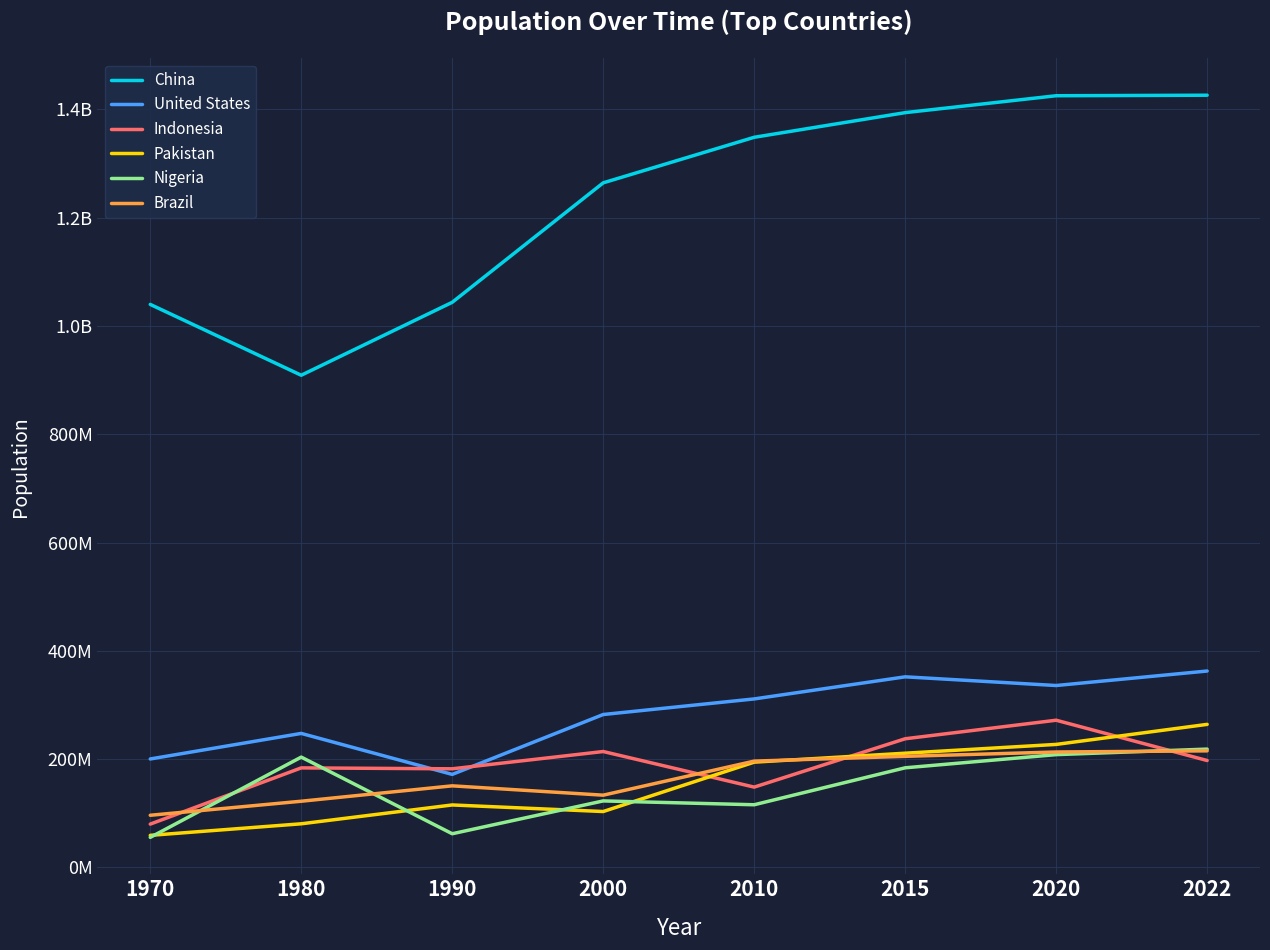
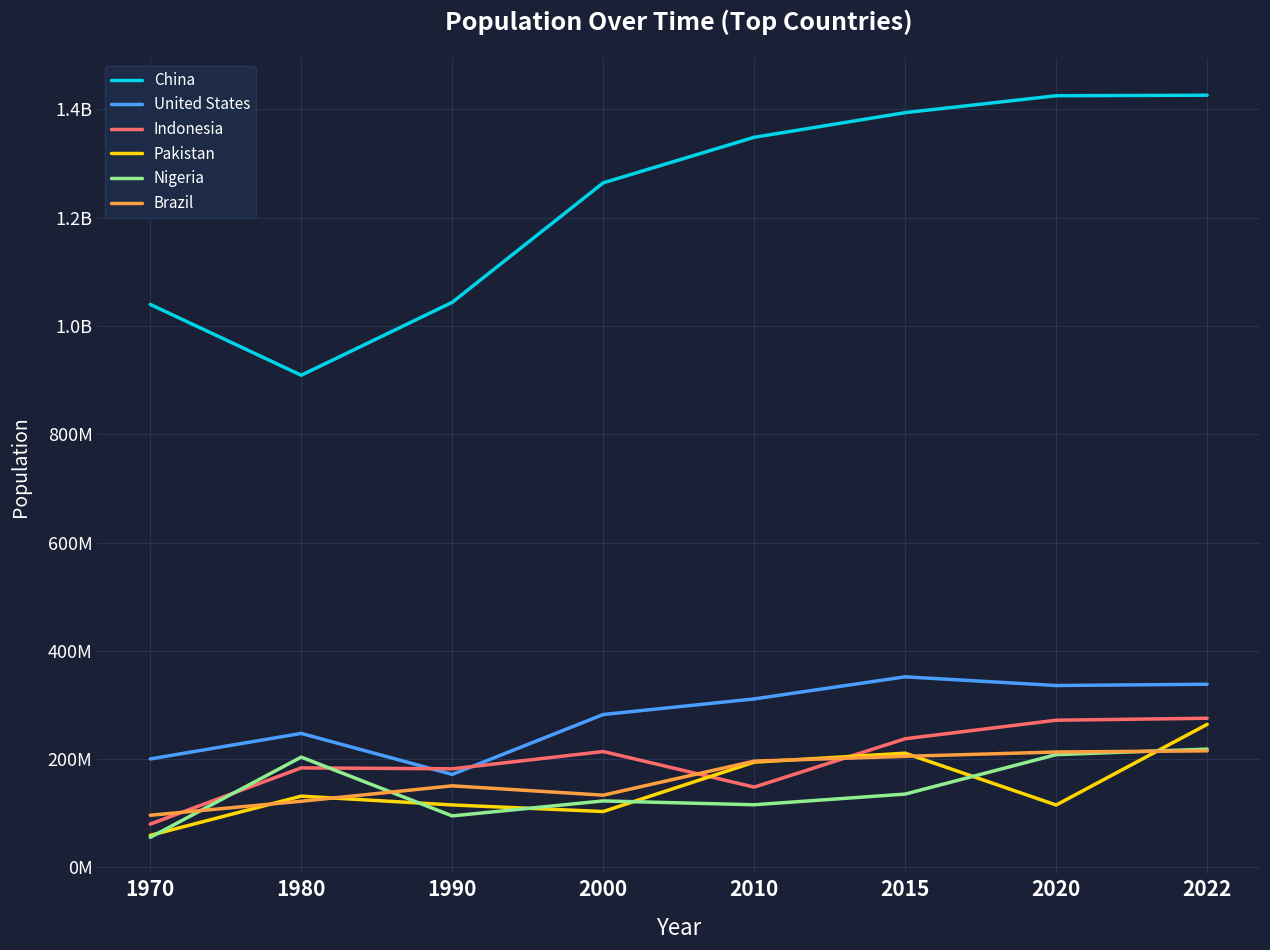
Pakistan, 1980: 80000000 -> 130000000
Nigeria, 1990: 60000000 -> 100000000
Nigeria, 2015: 180000000 -> 140000000
Pakistan, 2020: 230000000 -> 120000000
United States, 2022: 360000000 -> 340000000
Indonesia, 2022: 200000000 -> 280000000
